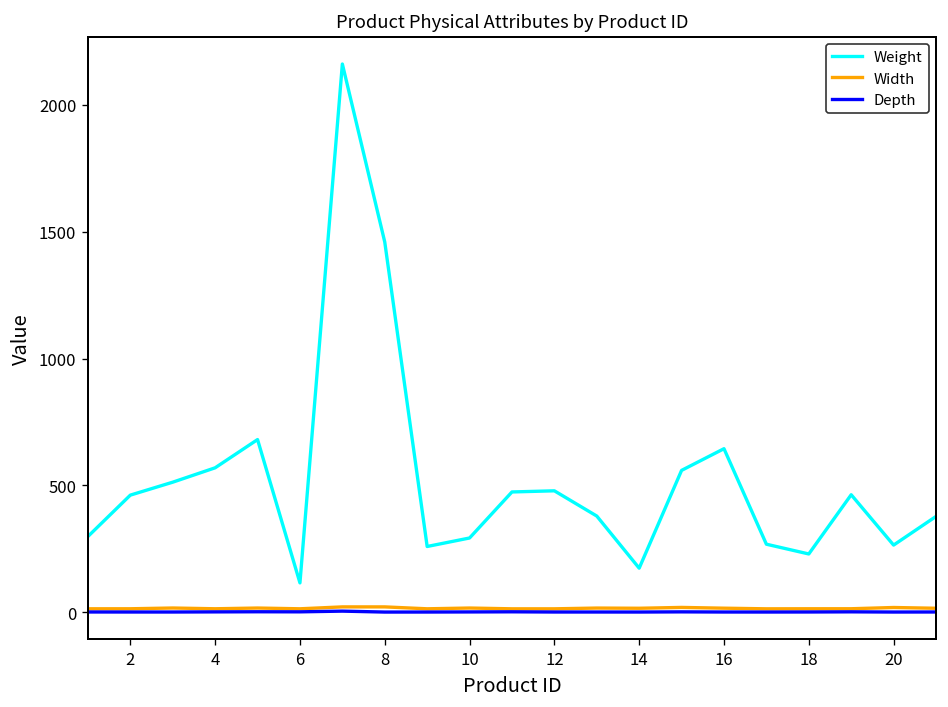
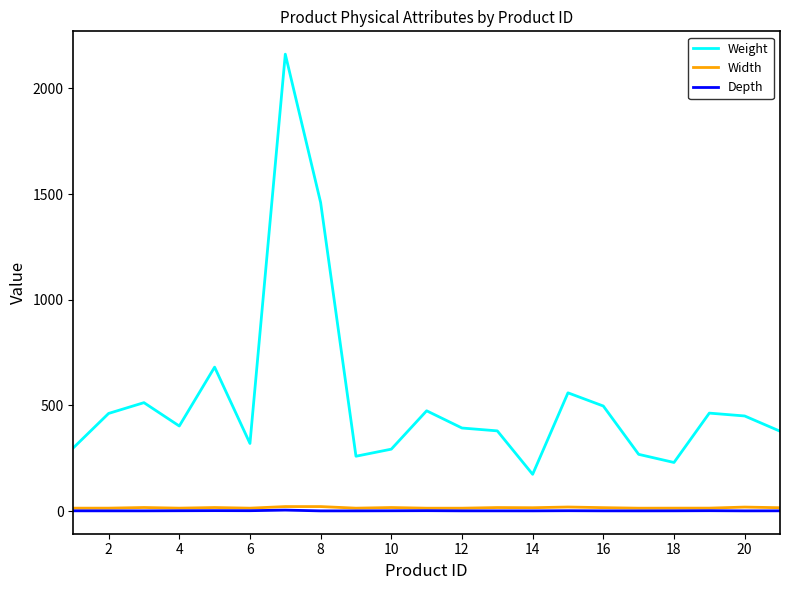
Weight, 4: 570 -> 400
Weight, 6: 120 -> 320
Weight, 12: 480 -> 390
Weight, 16: 650 -> 500
Weight, 20: 270 -> 450
